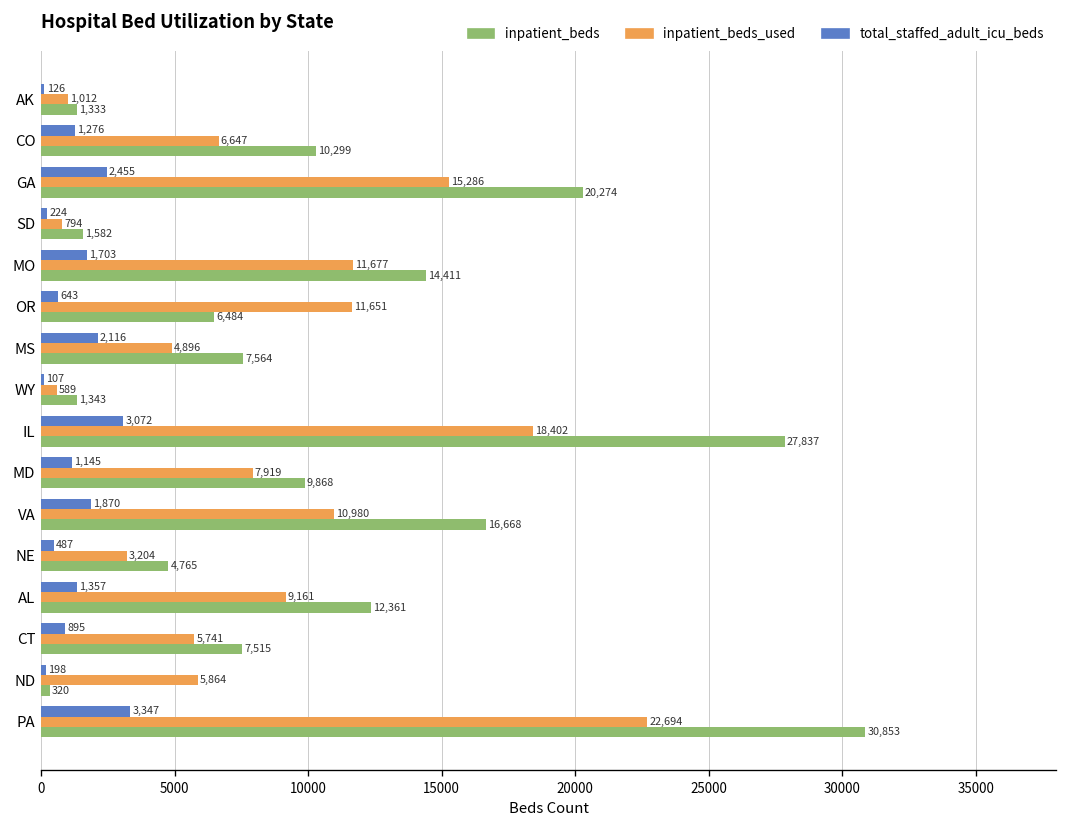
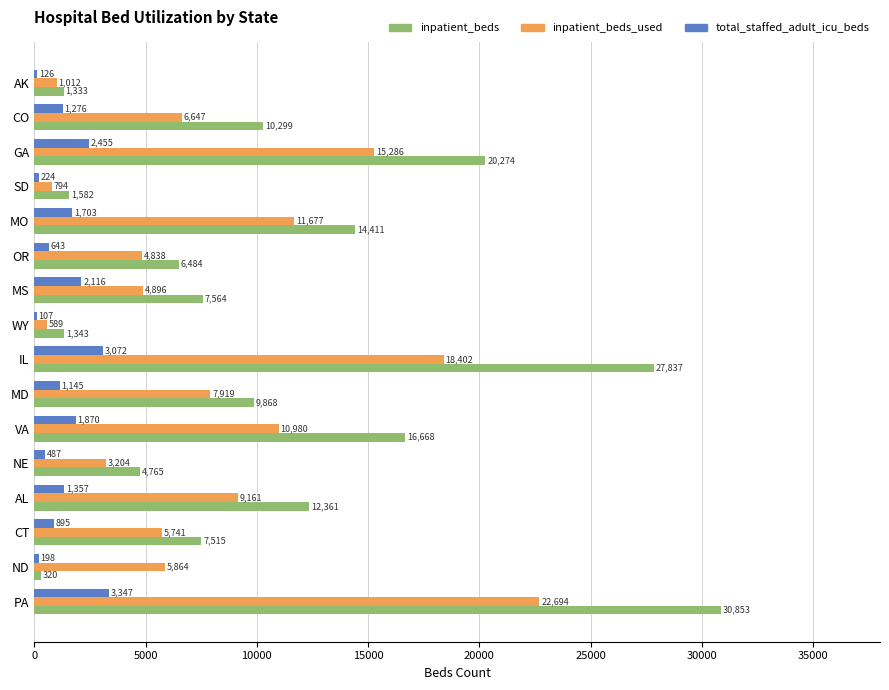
inpatient_beds_used, OR: 11,651 -> 4,838
